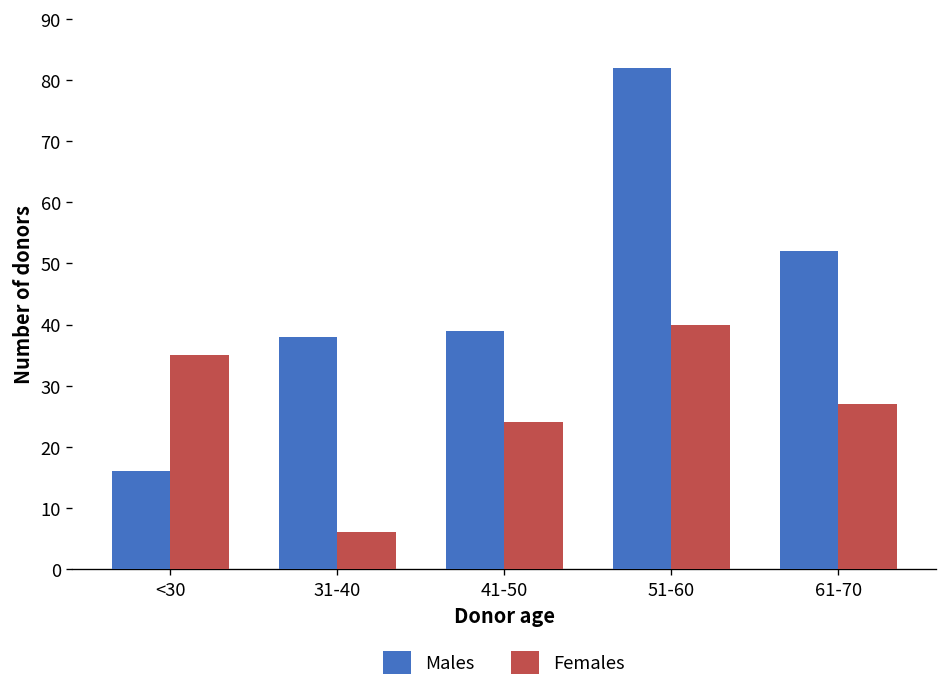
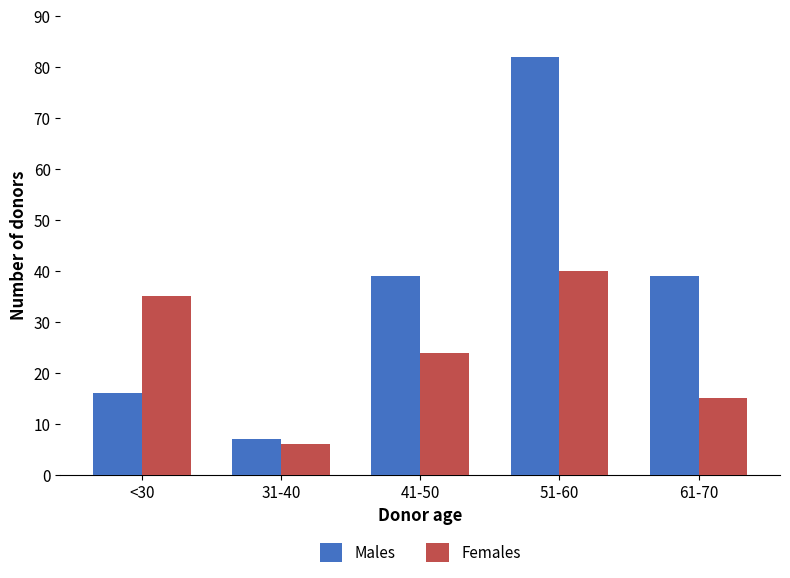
Males, 31-40: 38 -> 7
Males, 61-70: 52 -> 39
Females, 61-70: 27 -> 15
